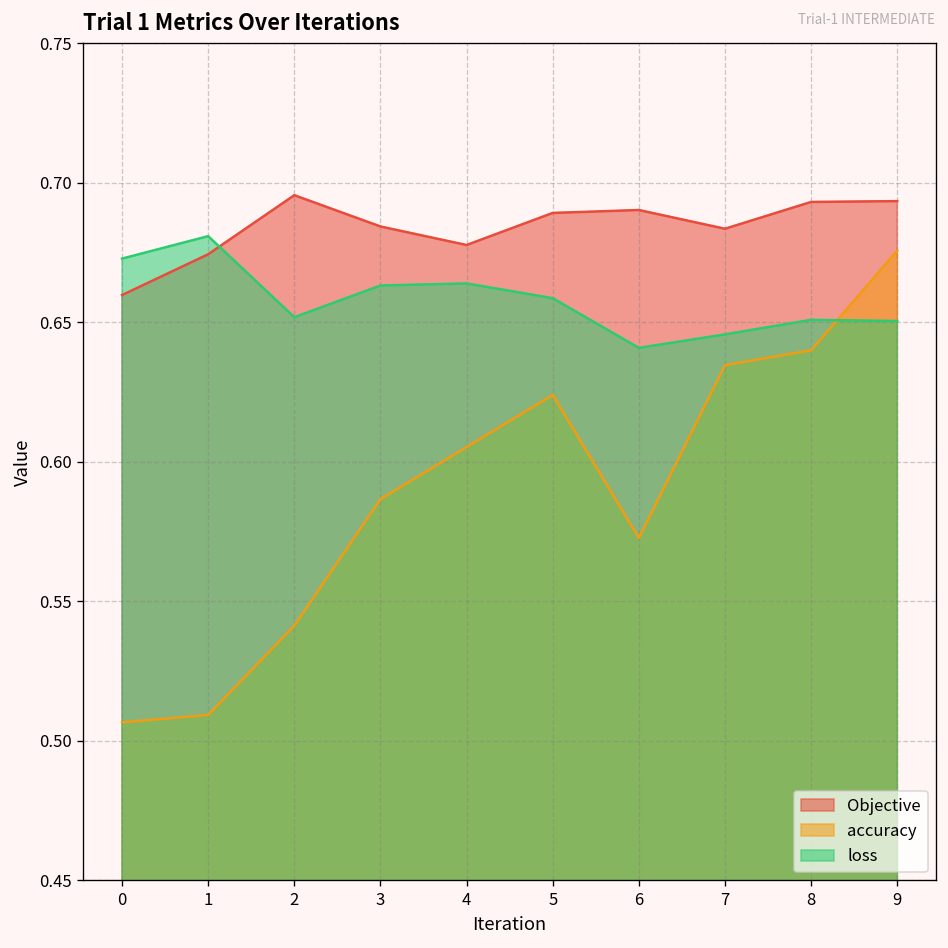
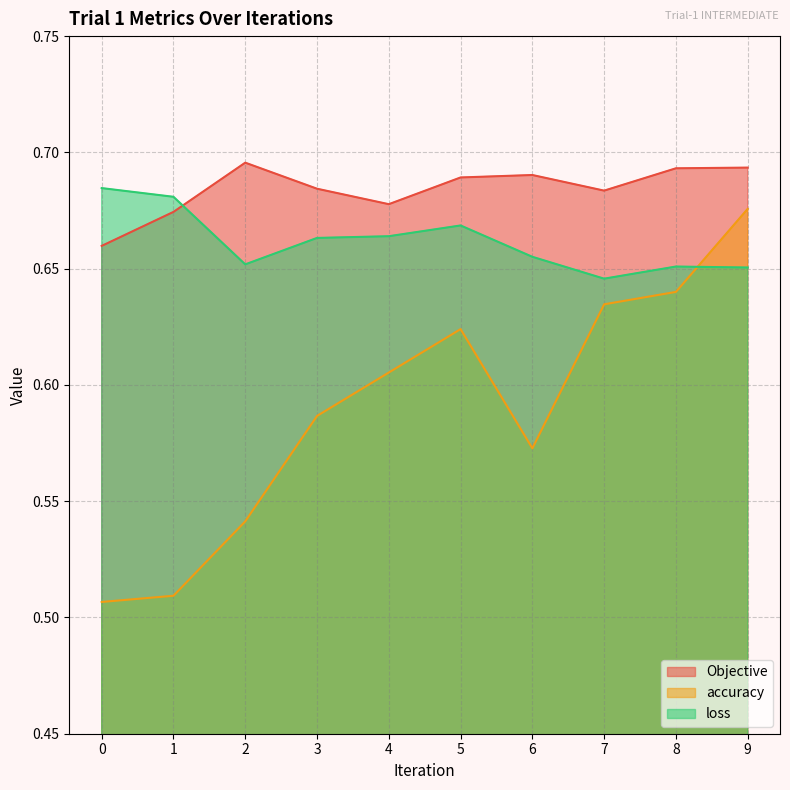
loss, 0: 0.673 -> 0.685
loss, 5: 0.659 -> 0.669
loss, 6: 0.641 -> 0.655
